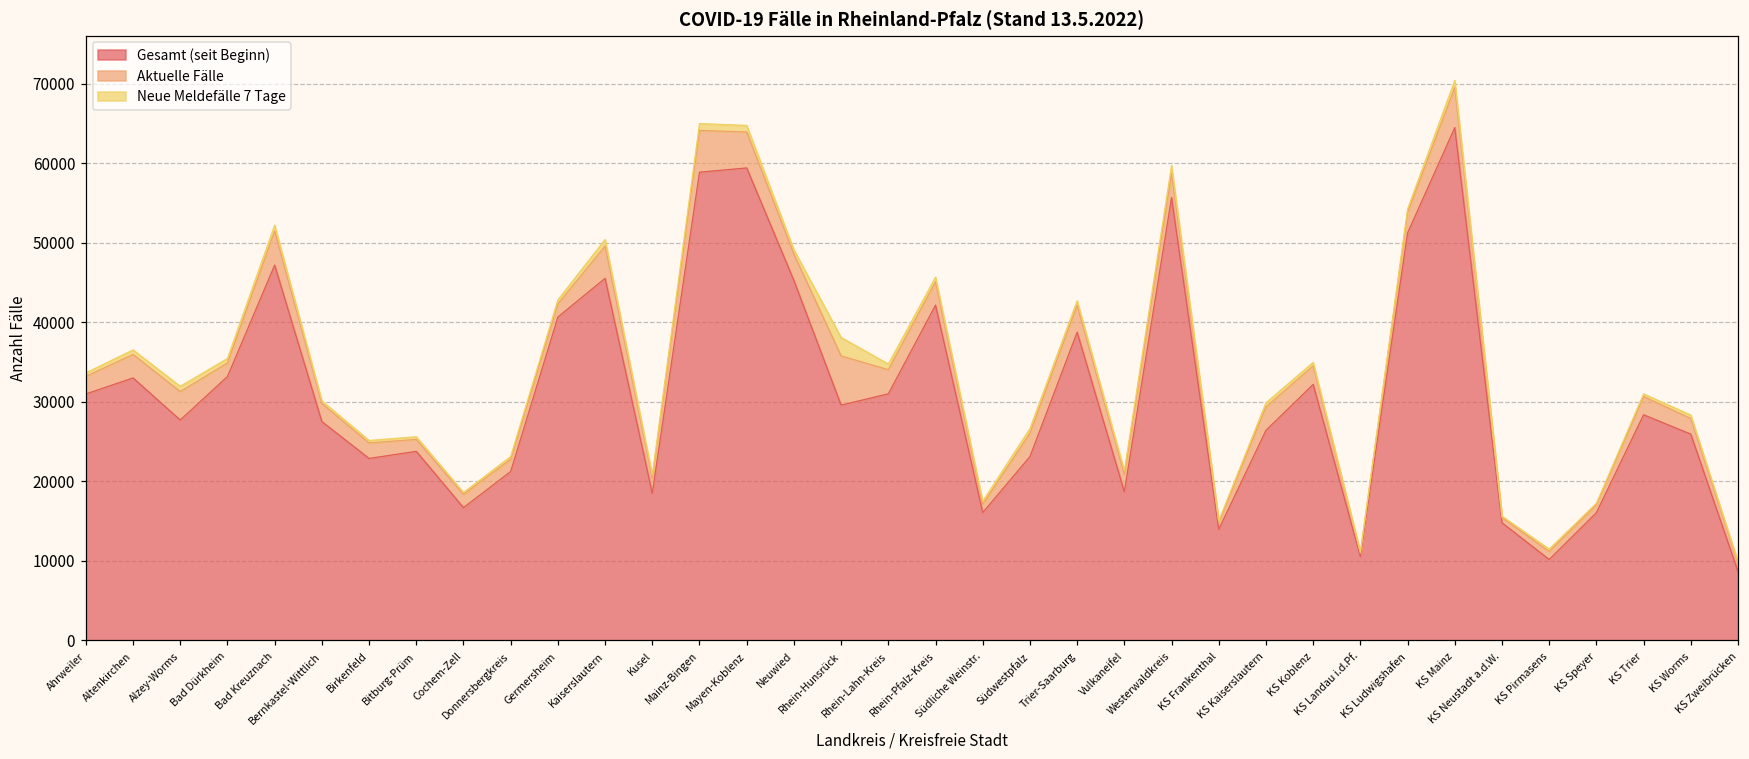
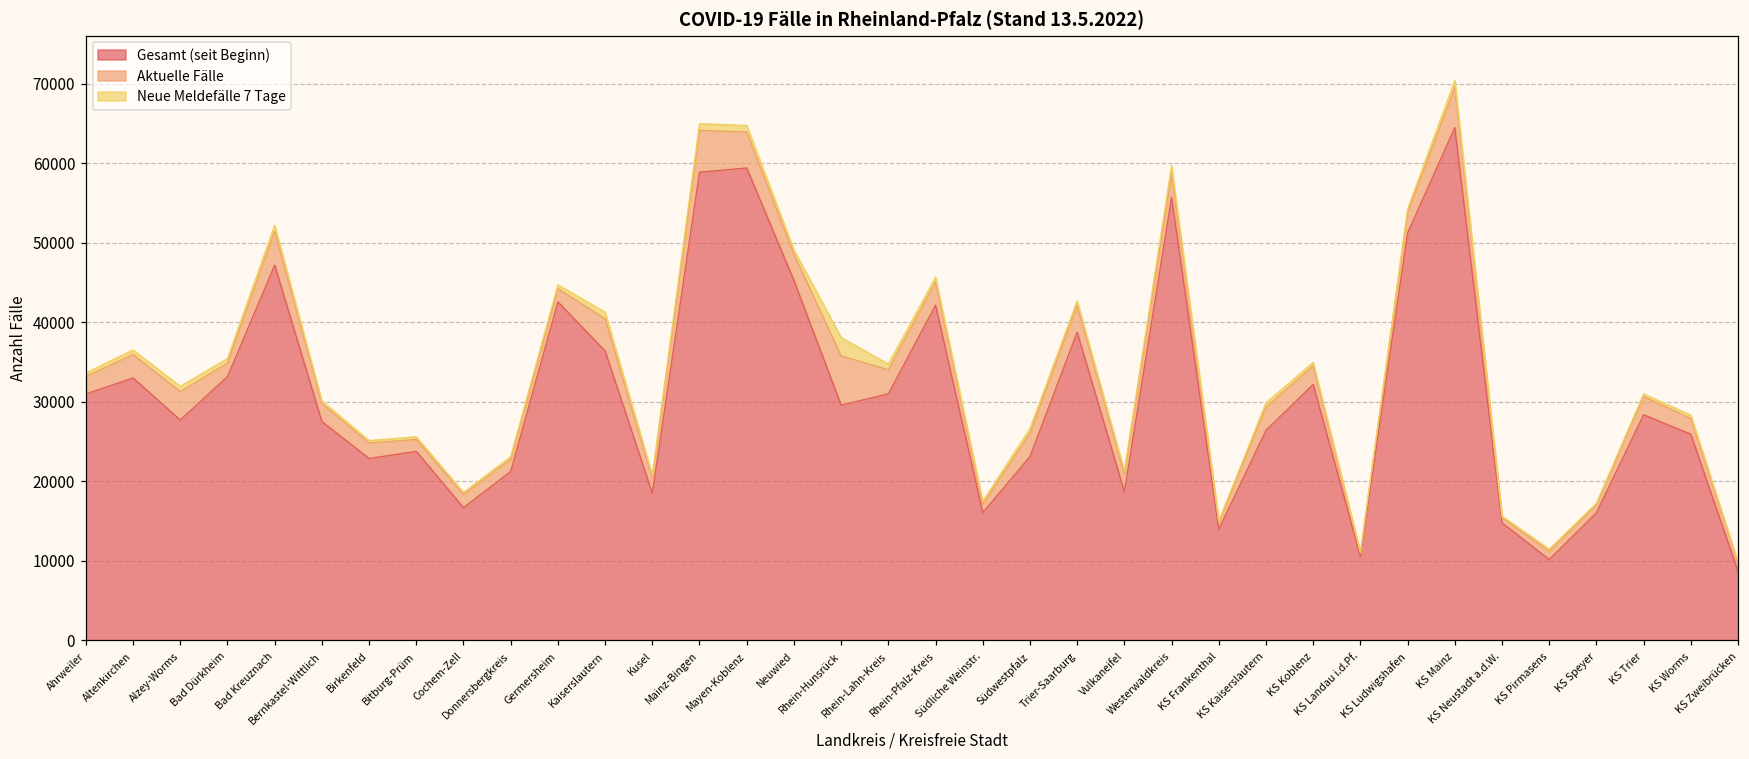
Gesamt (seit Beginn), Germersheim: 41000 -> 43000
Gesamt (seit Beginn), Kaiserslautern: 46000 -> 36000
